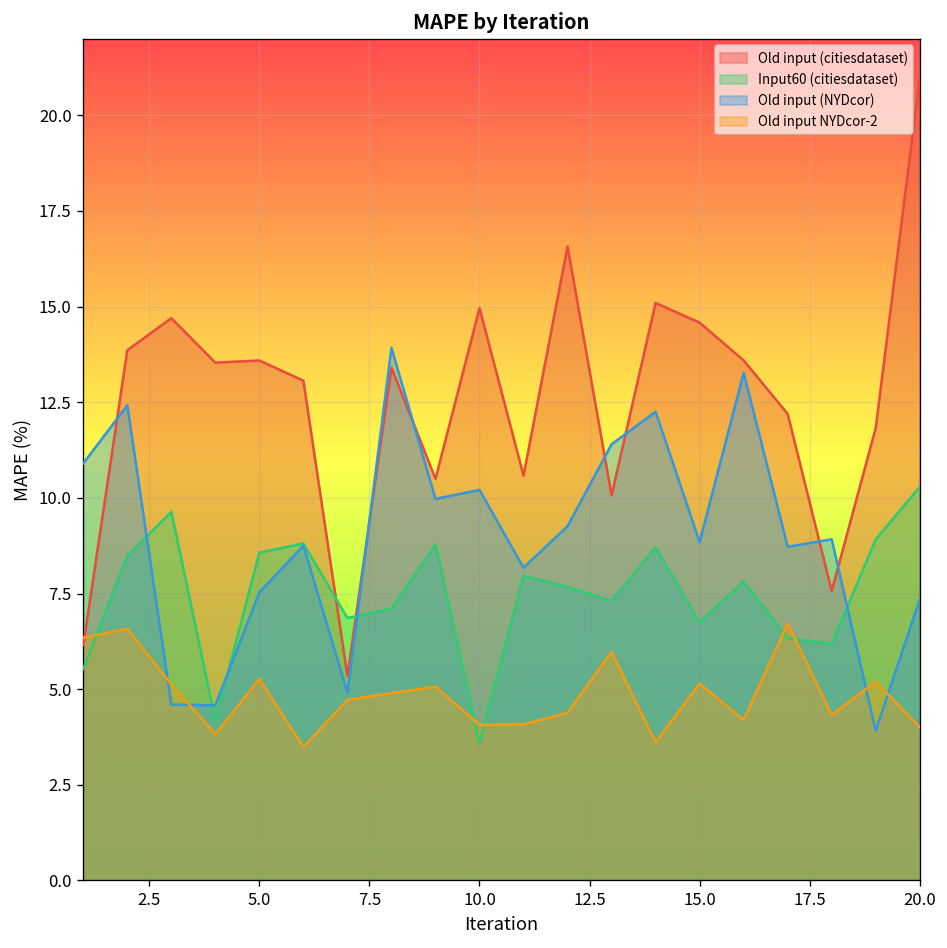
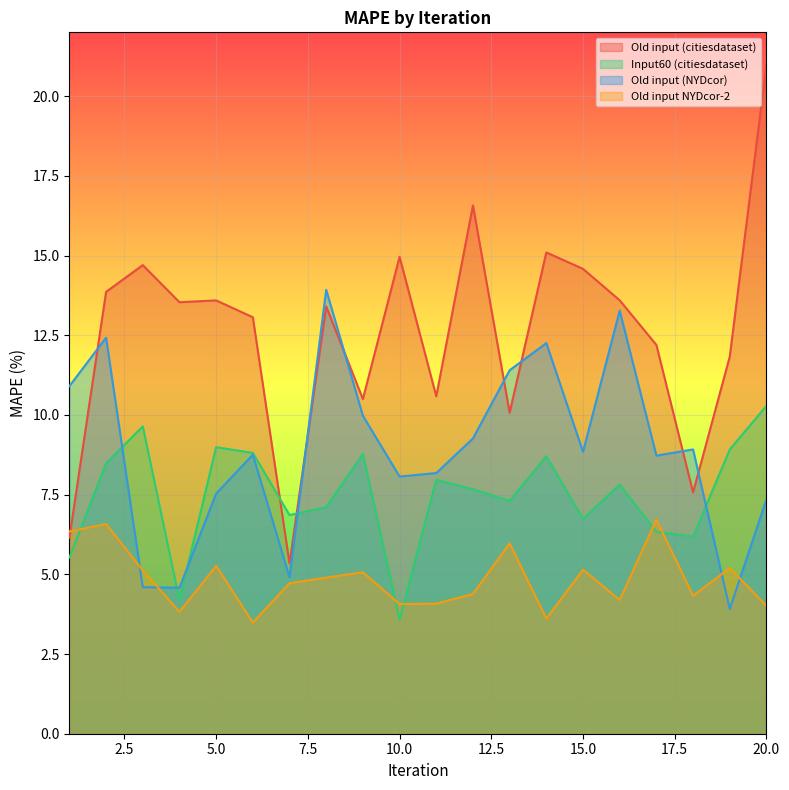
Input60 (citiesdataset), 5.0: 8.6 -> 9.0
Old input (NYDcor), 10.0: 10.2 -> 8.1
